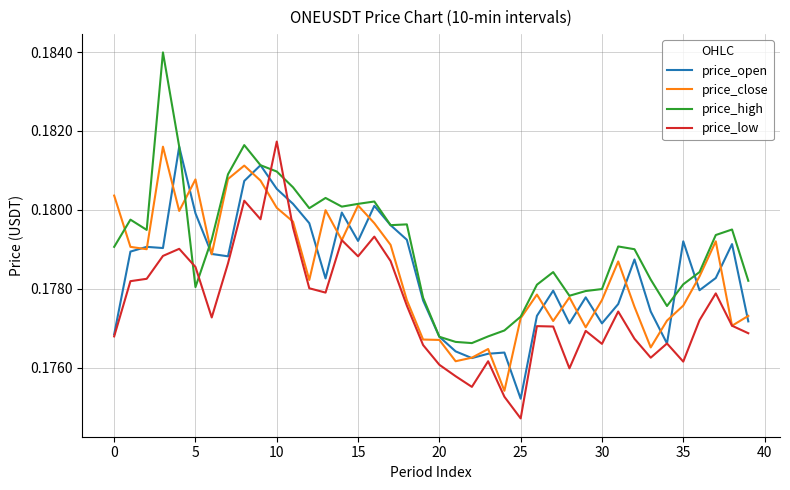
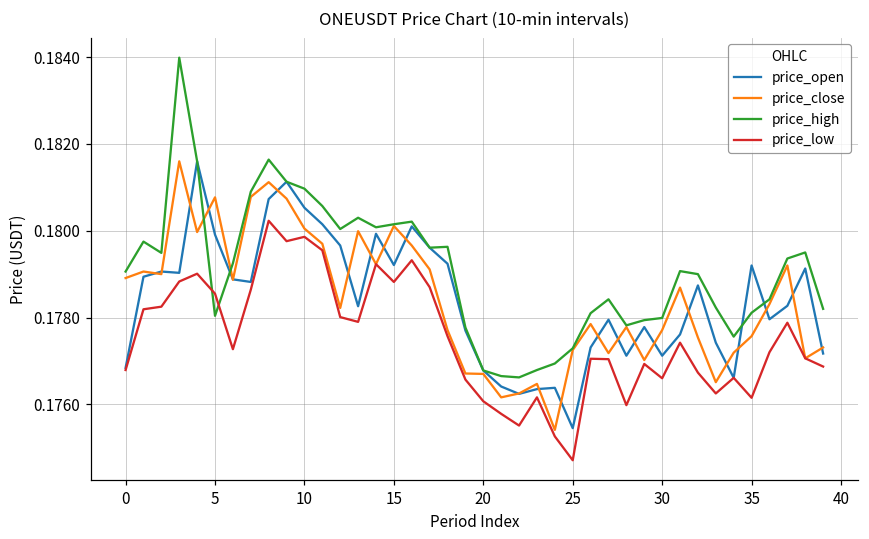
price_close, 0: 0.1804 -> 0.1789
price_low, 10: 0.1817 -> 0.1799
price_open, 25: 0.1752 -> 0.1755
